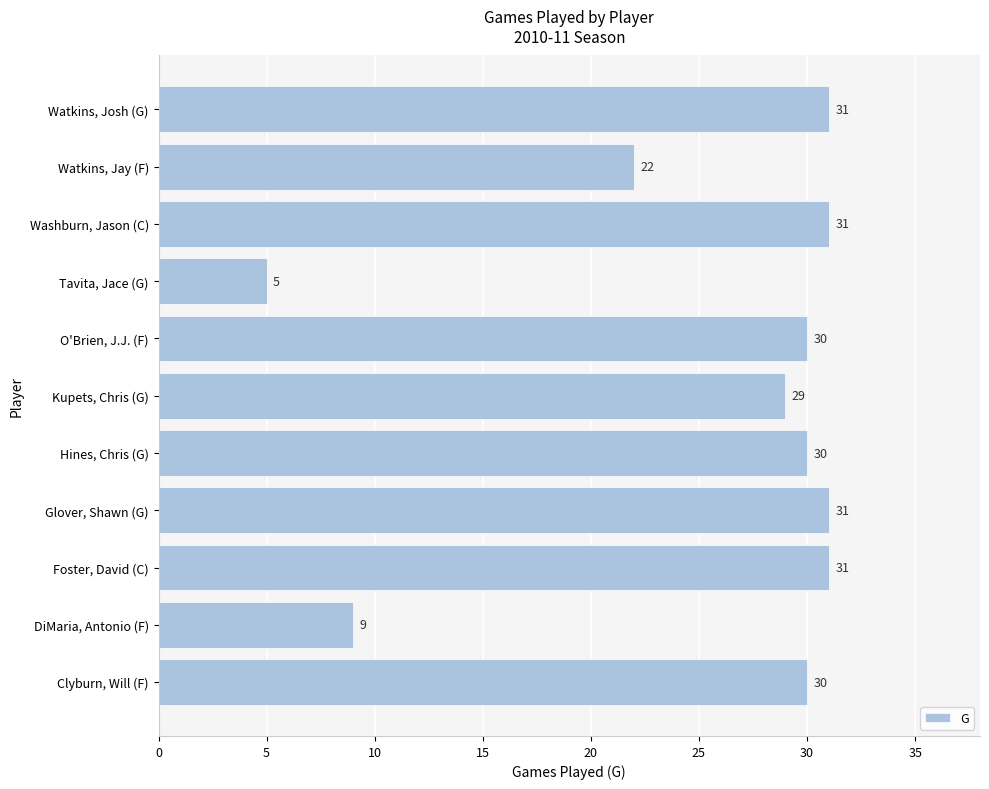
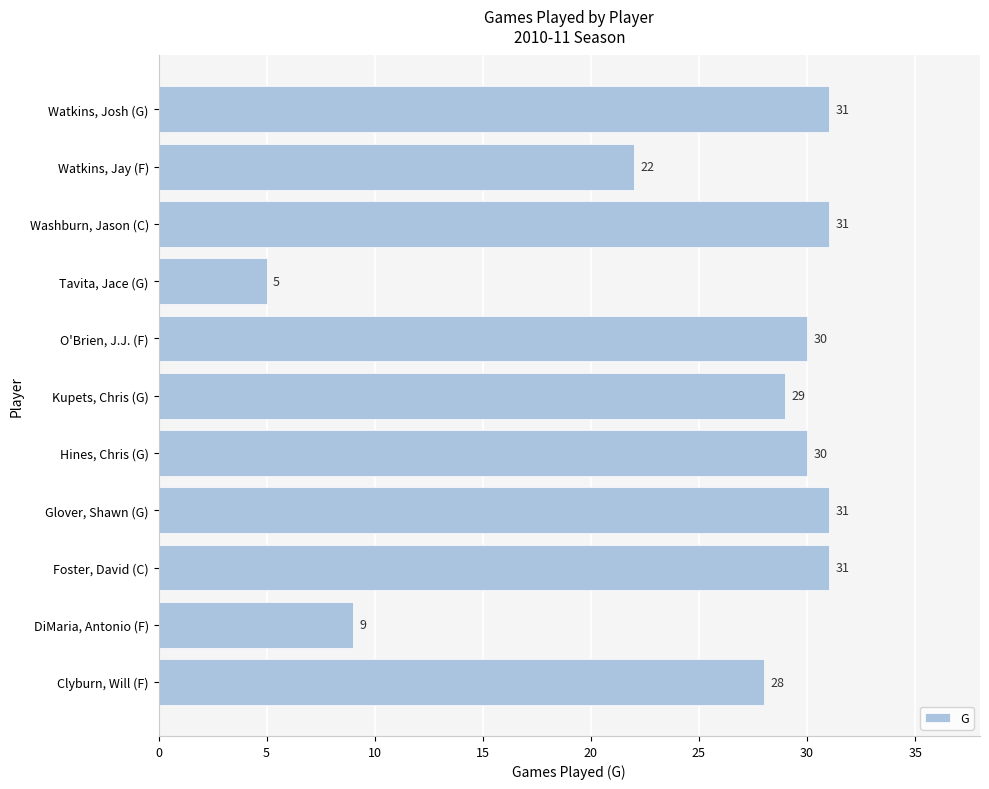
Clyburn, Will (F): 30 -> 28
